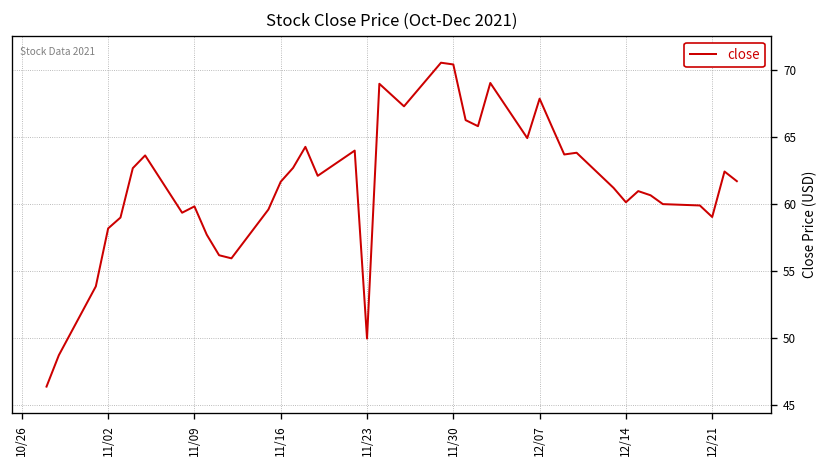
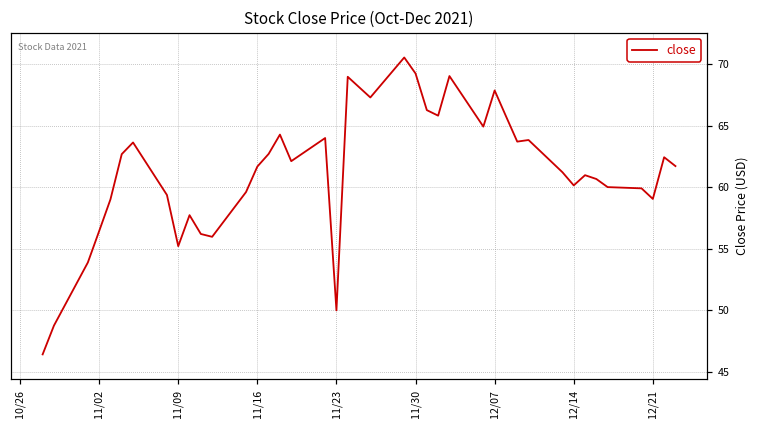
11/02: 58.2 -> 56.4
11/09: 59.8 -> 55.2
11/30: 70.4 -> 69.2
